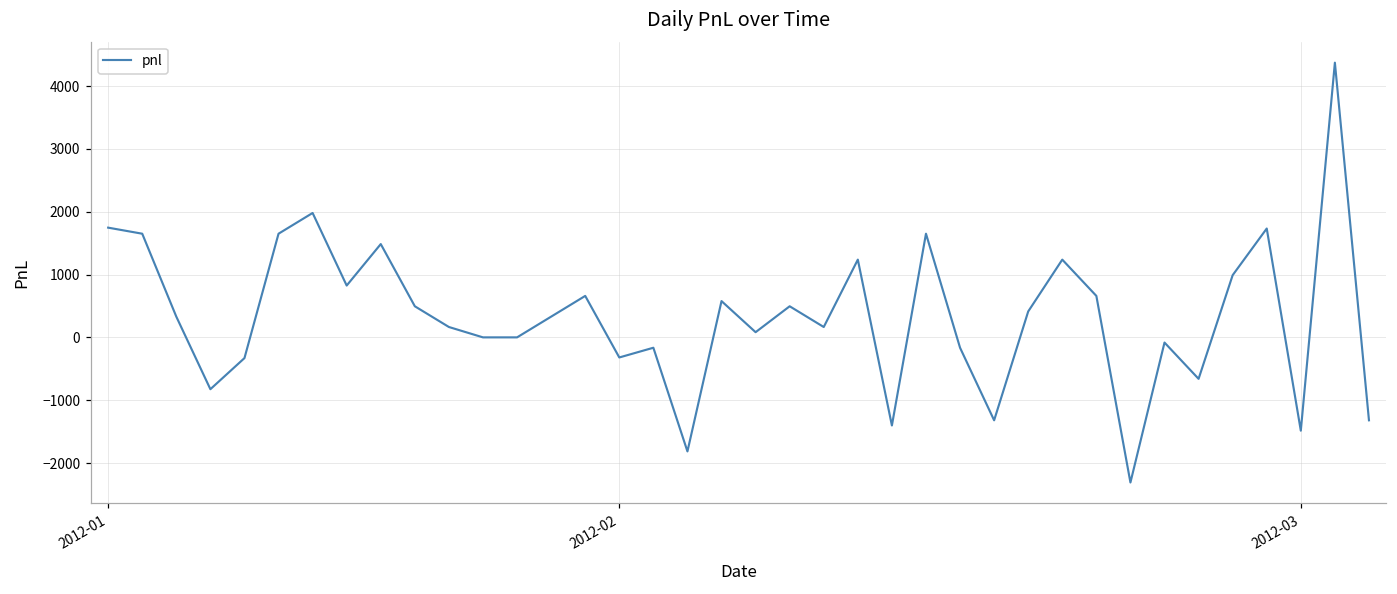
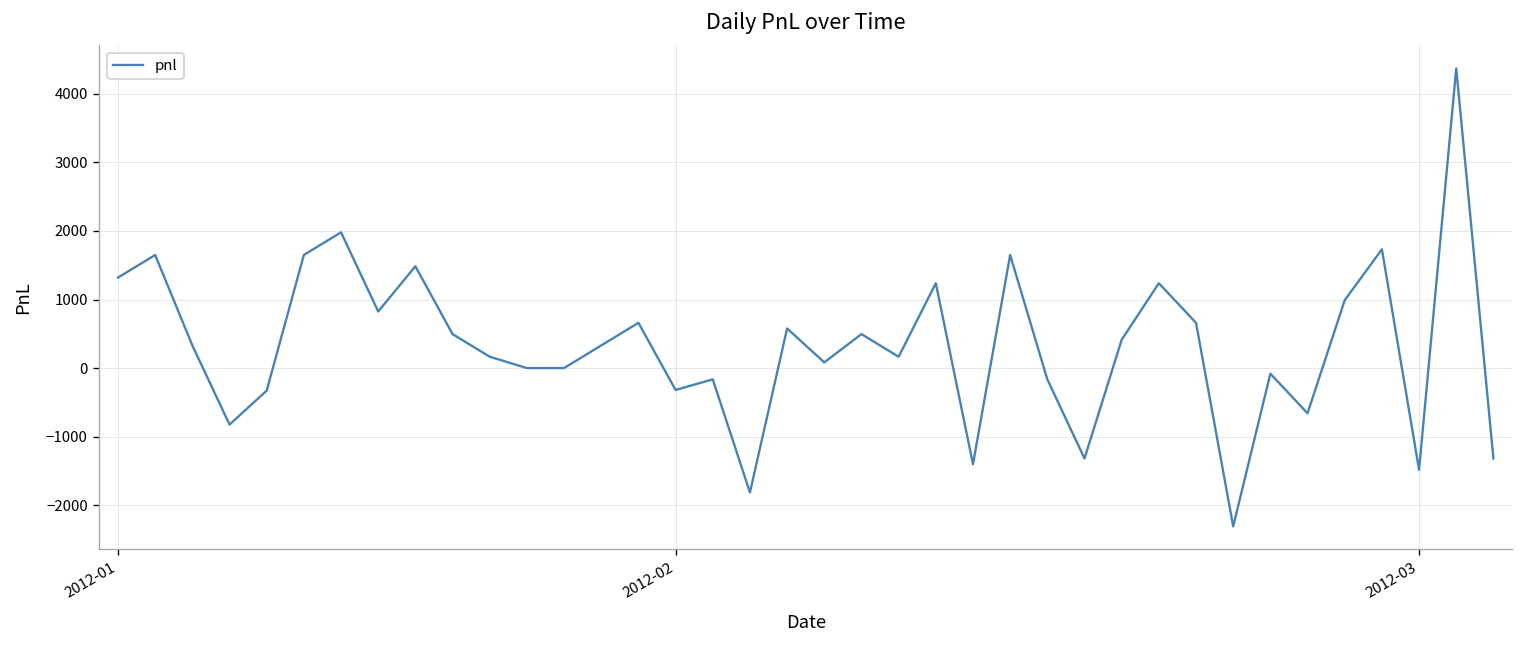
2012-01: 1700 -> 1300
